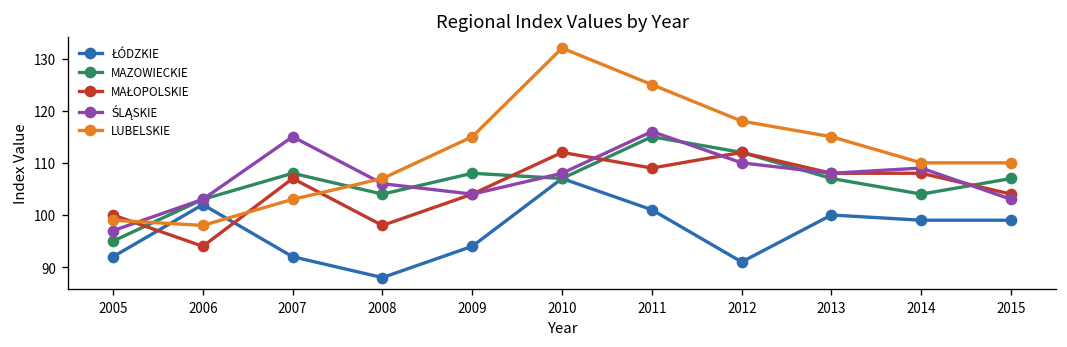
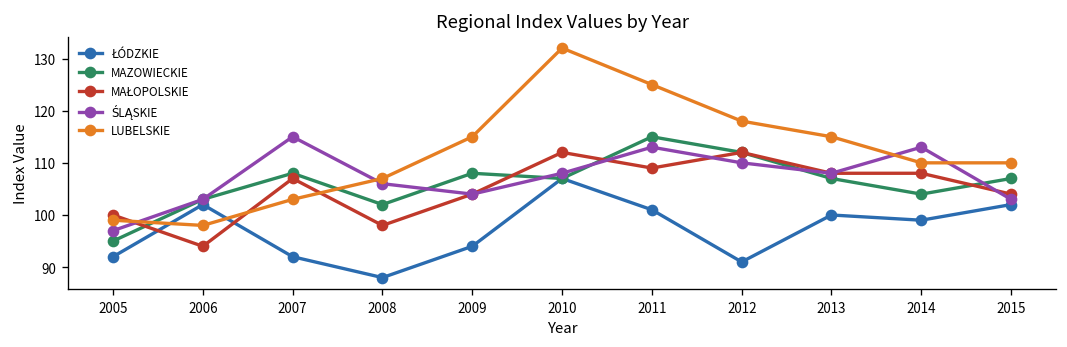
MAZOWIECKIE, 2008: 104 -> 102
ŚLĄSKIE, 2011: 116 -> 113
ŚLĄSKIE, 2014: 109 -> 113
ŁÓDZKIE, 2015: 99 -> 102
